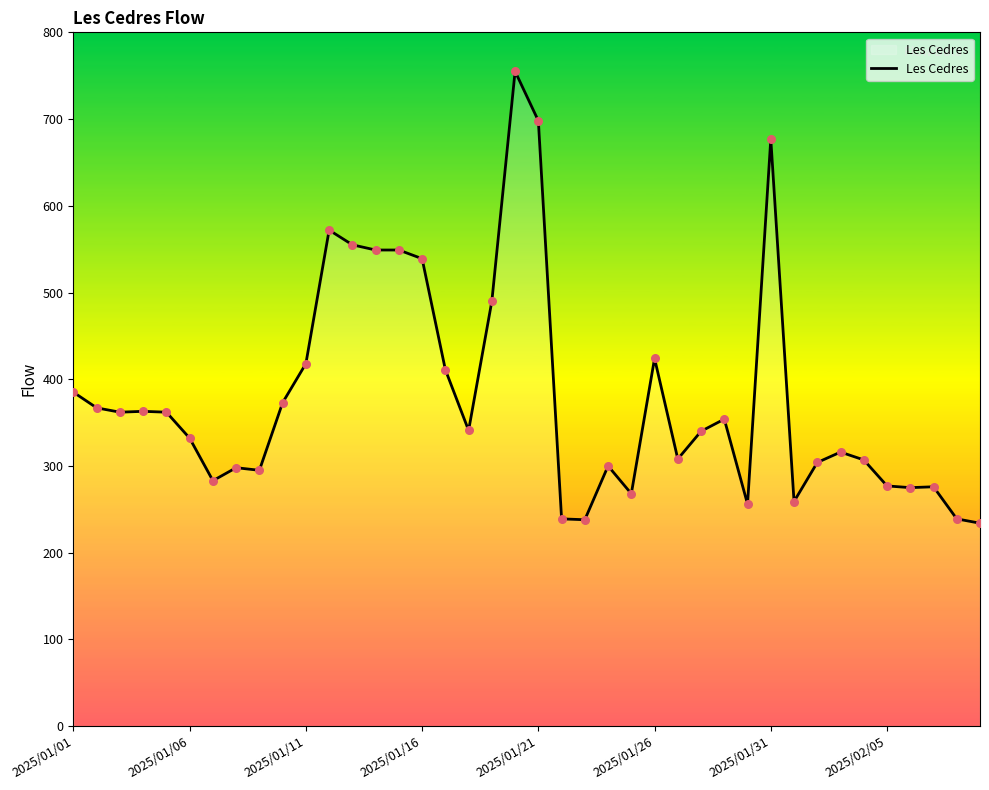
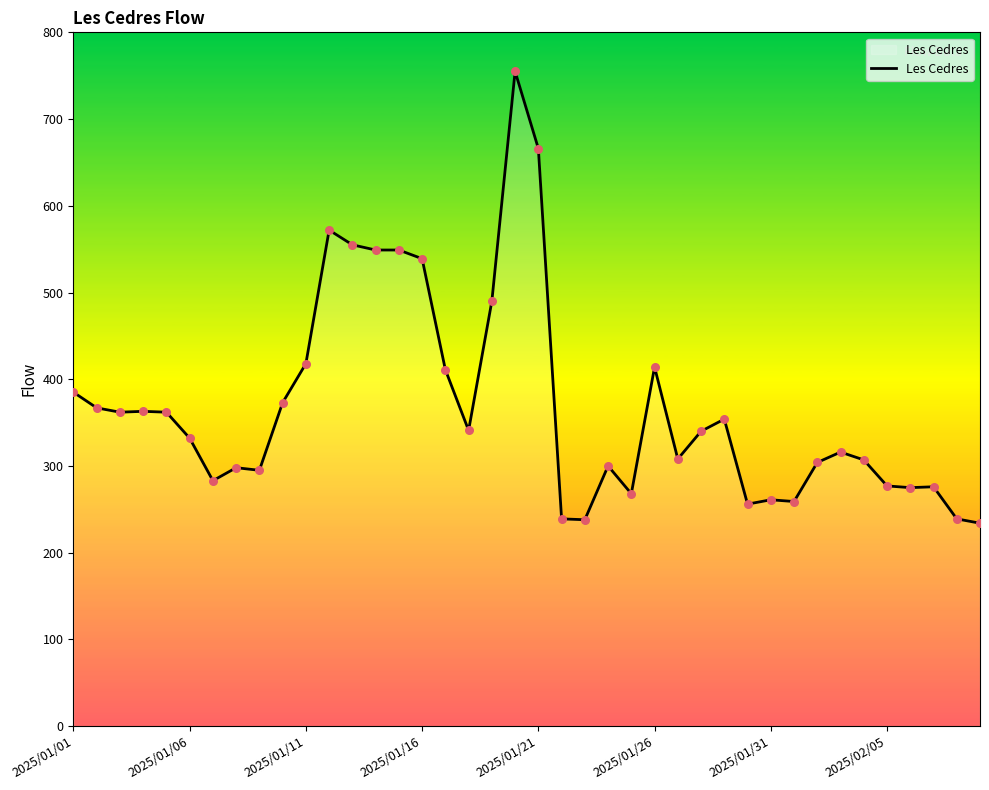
2025/01/21: 700 -> 670
2025/01/26: 420 -> 410
2025/01/31: 680 -> 260
